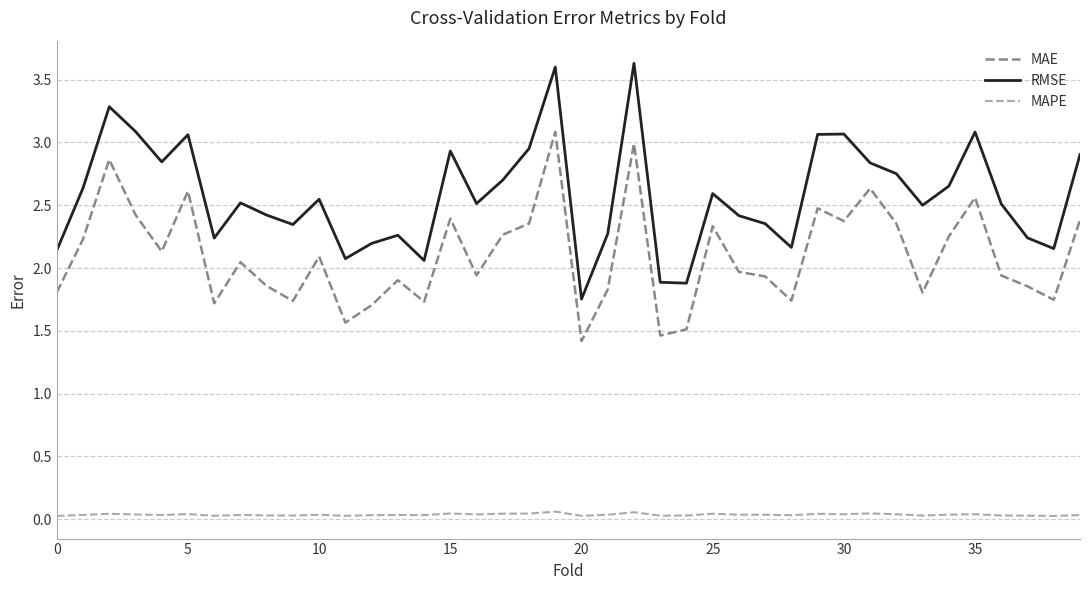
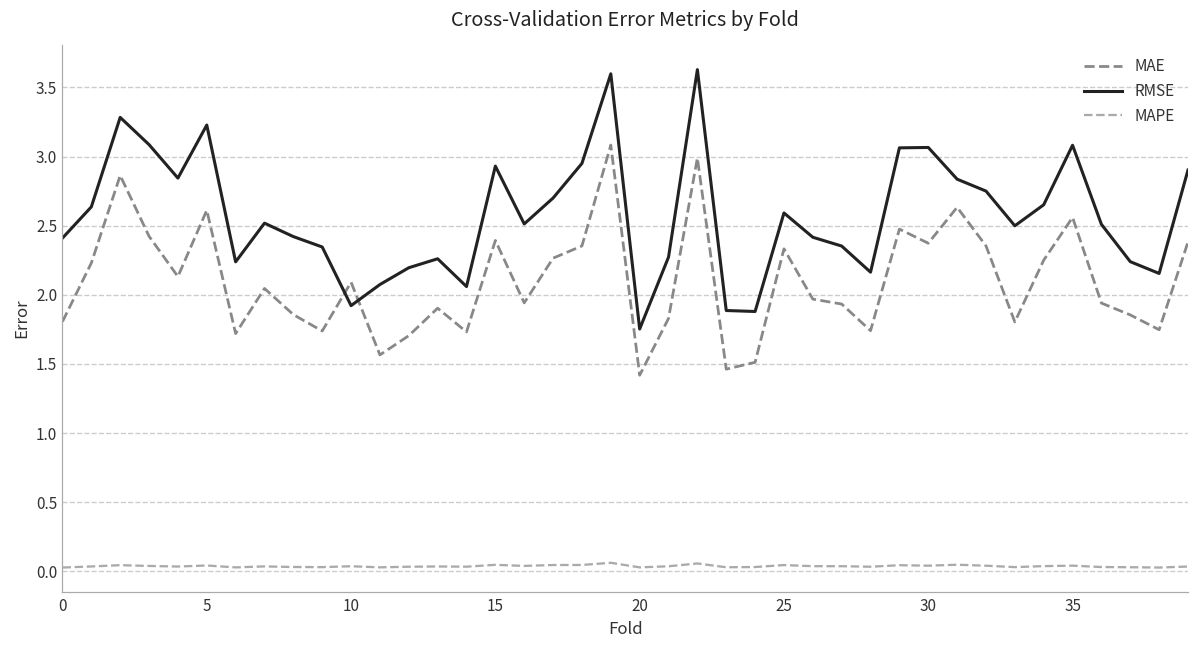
RMSE, 0: 2.14 -> 2.41
RMSE, 5: 3.06 -> 3.23
RMSE, 10: 2.55 -> 1.92
